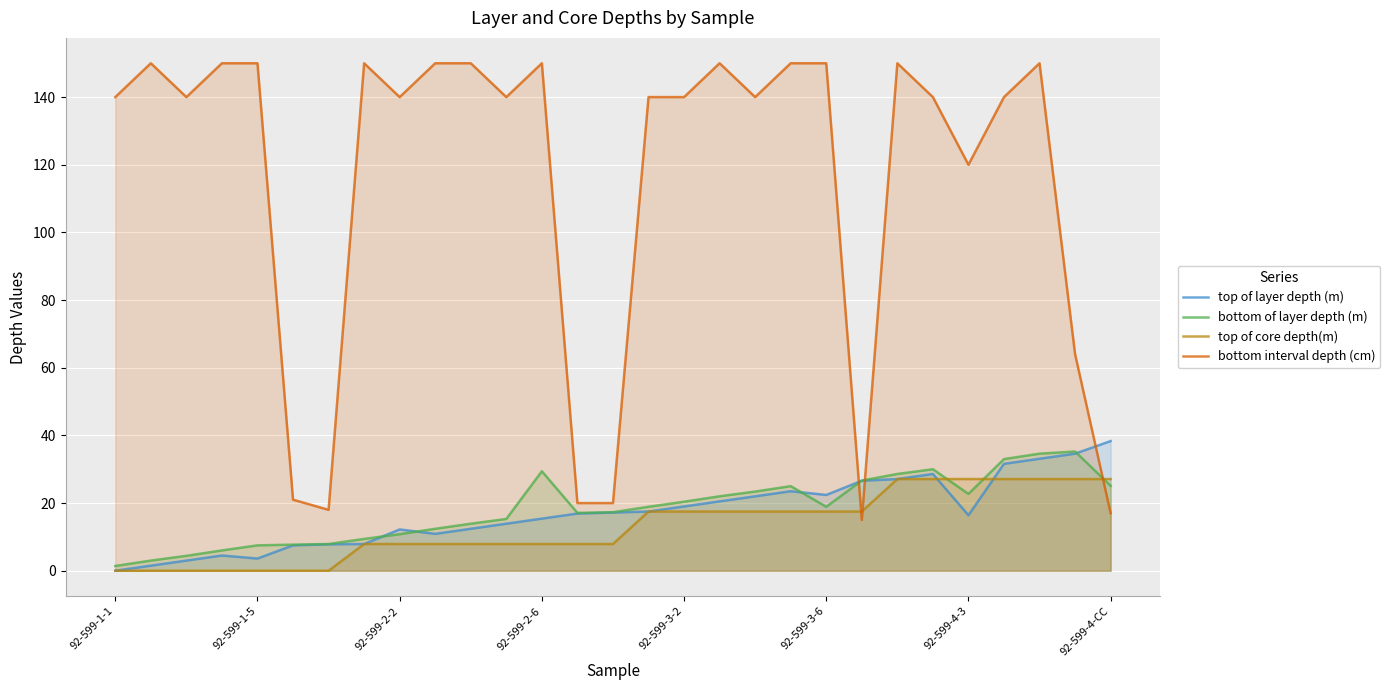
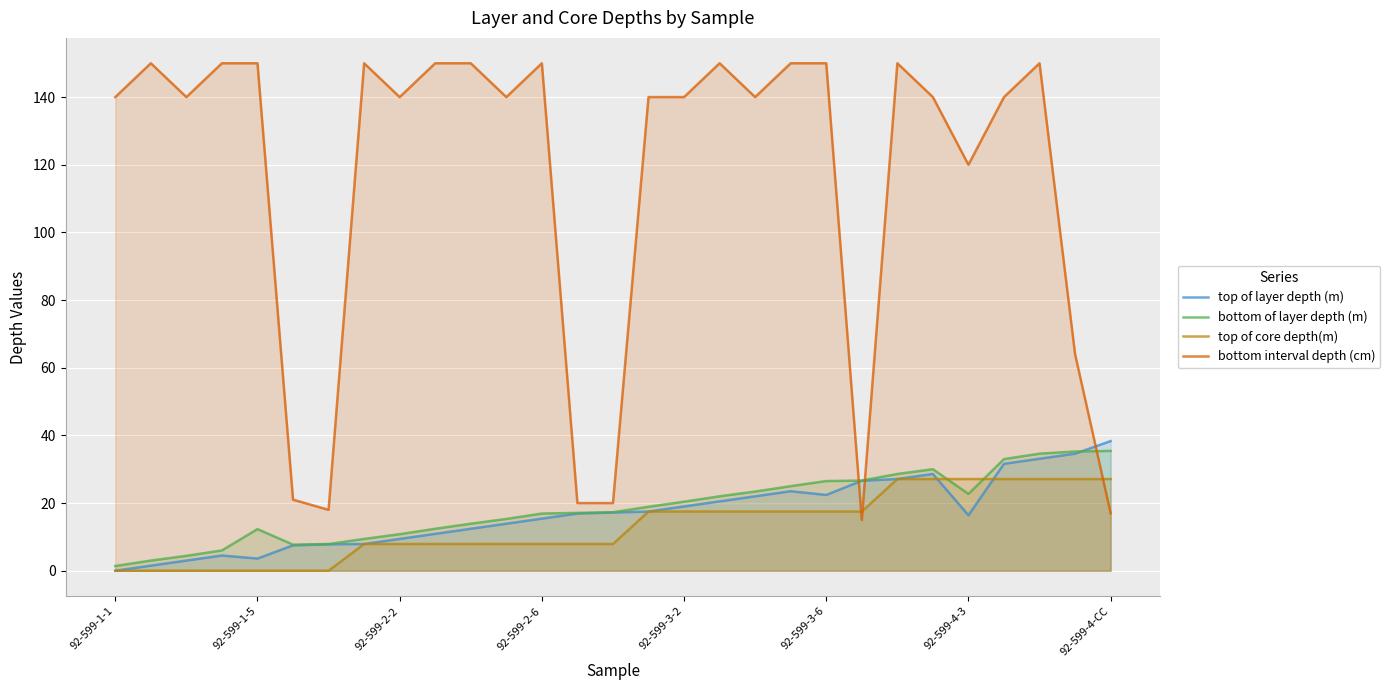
bottom of layer depth (m), 92-599-1-5: 8 -> 12
top of layer depth (m), 92-599-2-2: 12 -> 9
bottom of layer depth (m), 92-599-2-6: 29 -> 17
bottom of layer depth (m), 92-599-3-6: 19 -> 27
bottom of layer depth (m), 92-599-4-CC: 25 -> 35
